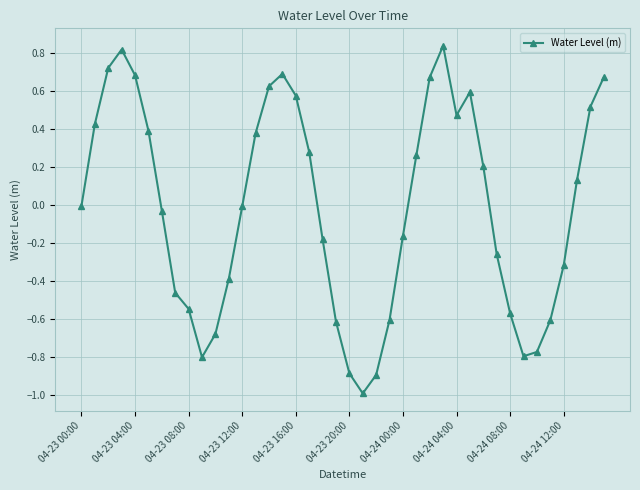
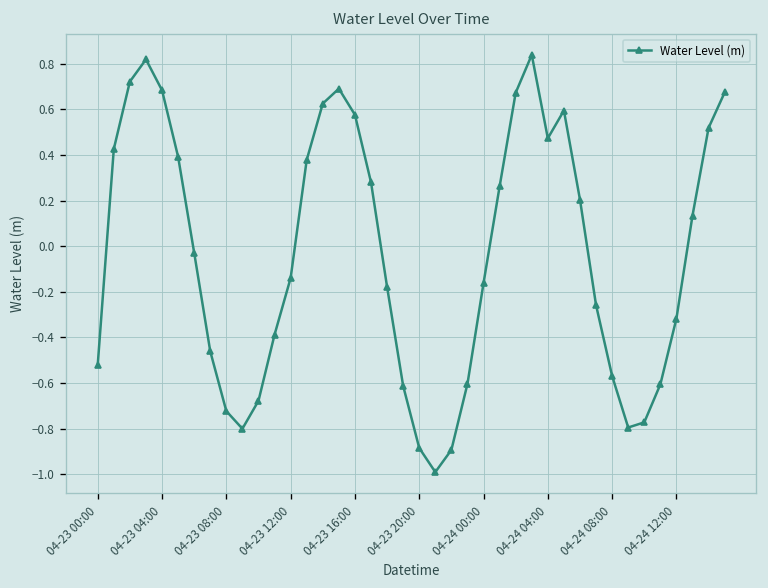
04-23 00:00: 0.00 -> -0.52
04-23 08:00: -0.55 -> -0.72
04-23 12:00: -0.01 -> -0.14
